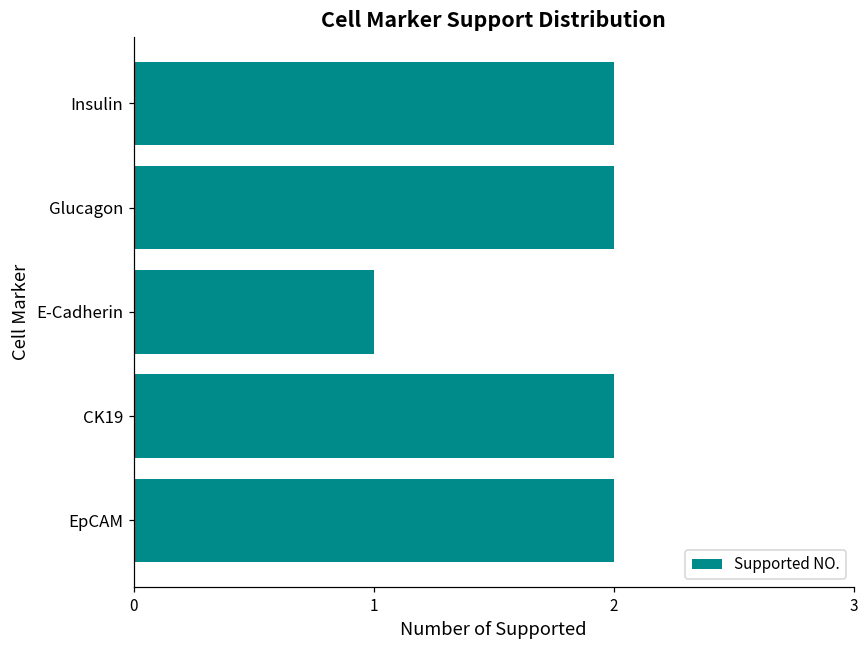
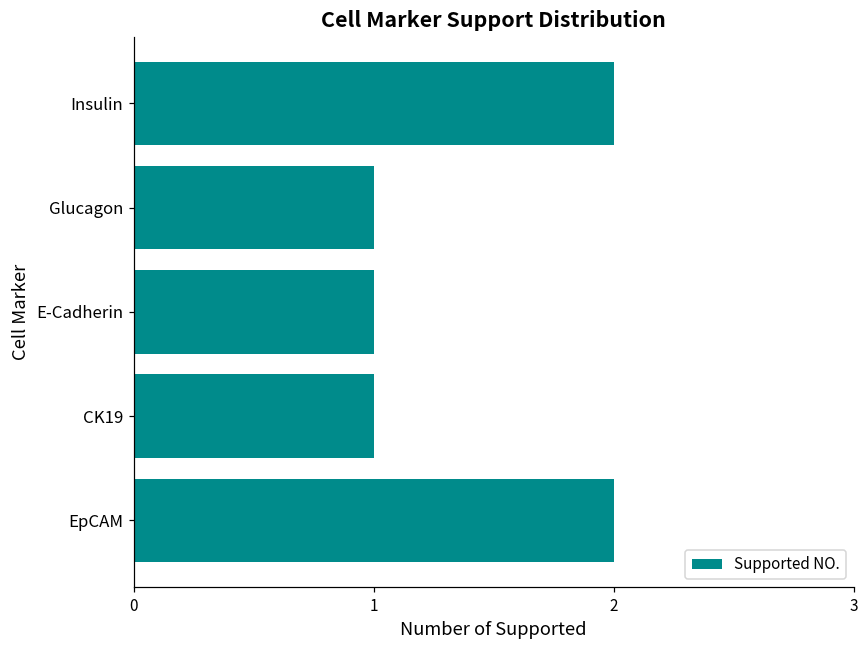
Glucagon: 2 -> 1
CK19: 2 -> 1
